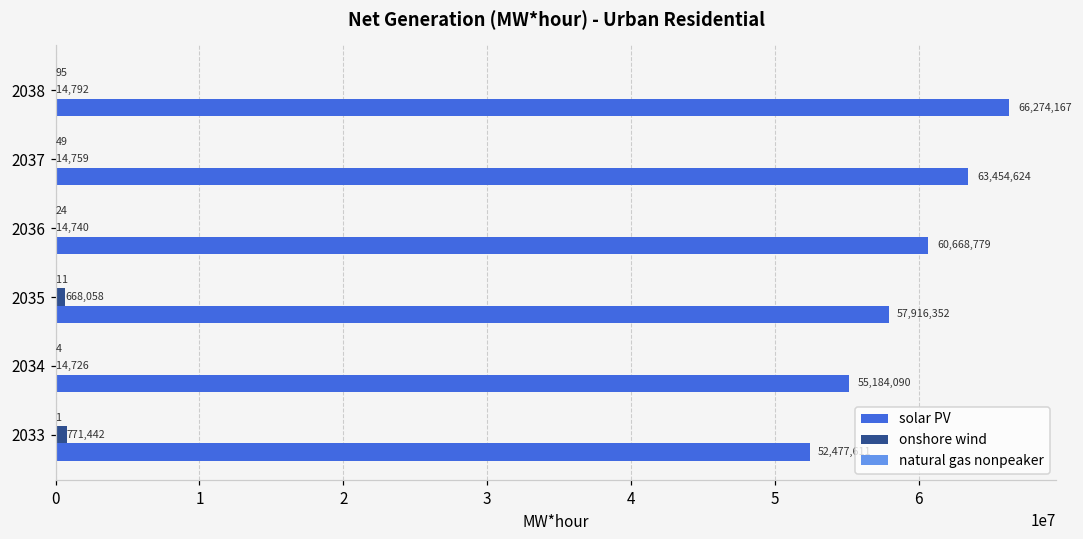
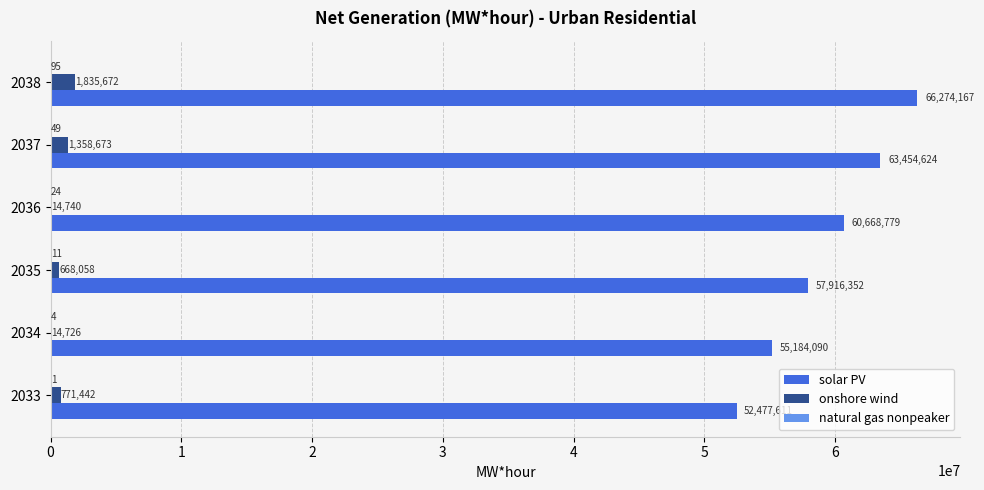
onshore wind, 2038: 14,792 -> 1,835,672
onshore wind, 2037: 14,759 -> 1,358,673
